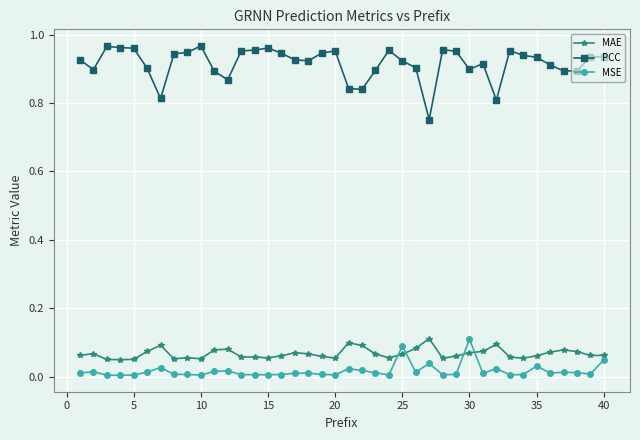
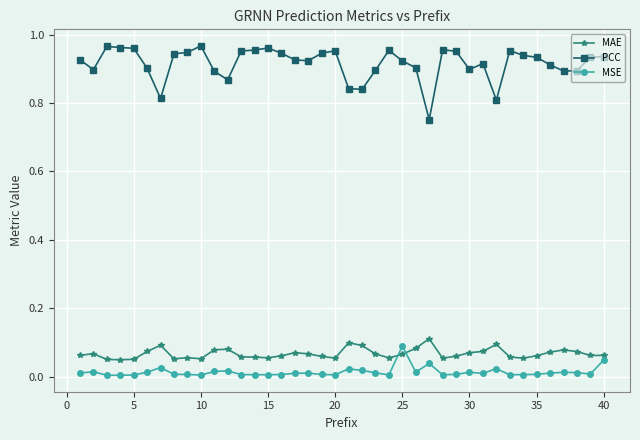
MSE, 30: 0.11 -> 0.01
MSE, 35: 0.03 -> 0.01
